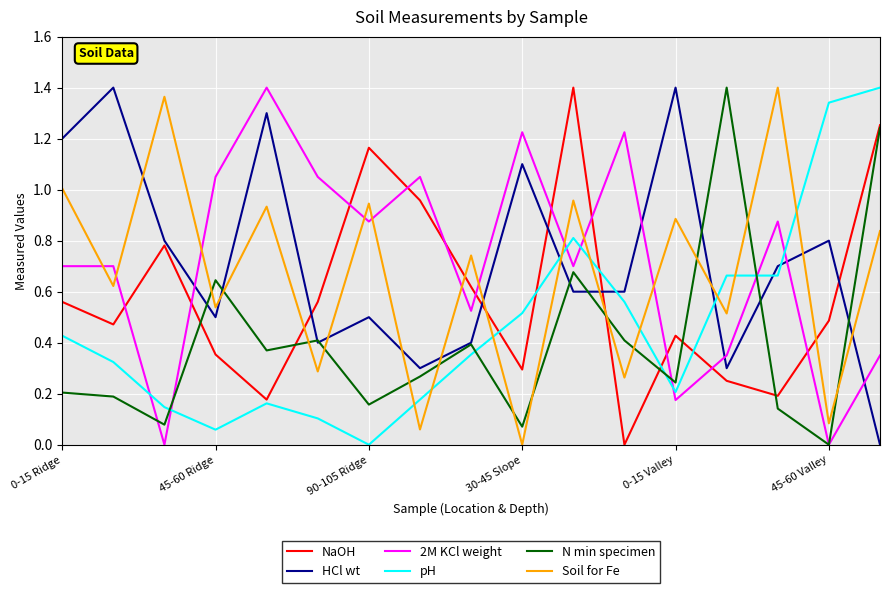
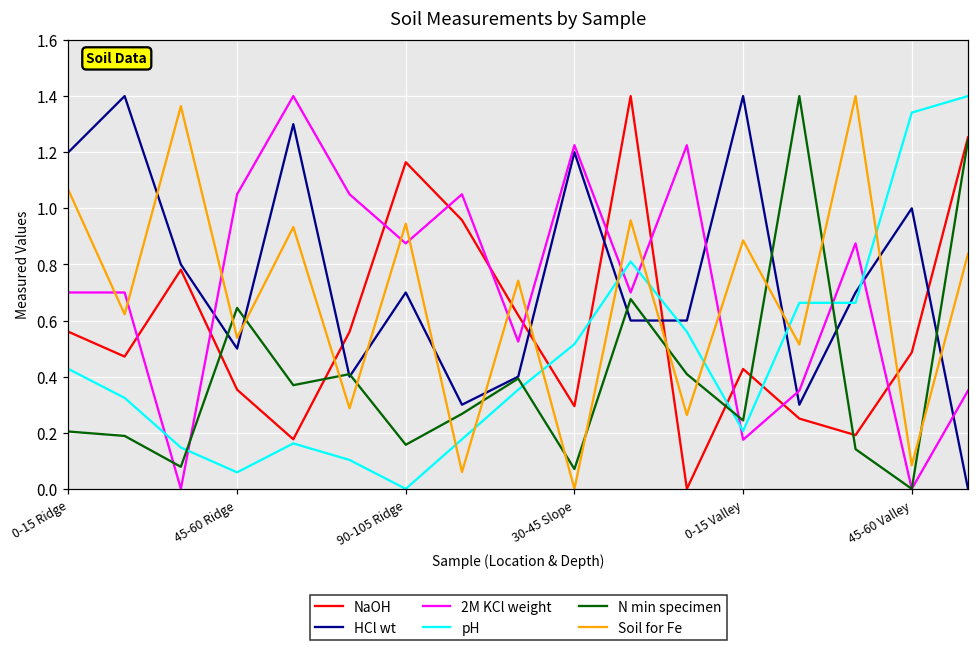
Soil for Fe, 0-15 Ridge: 1.01 -> 1.06
HCl wt, 90-105 Ridge: 0.50 -> 0.70
HCl wt, 30-45 Slope: 1.10 -> 1.20
HCl wt, 45-60 Valley: 0.80 -> 1.00
